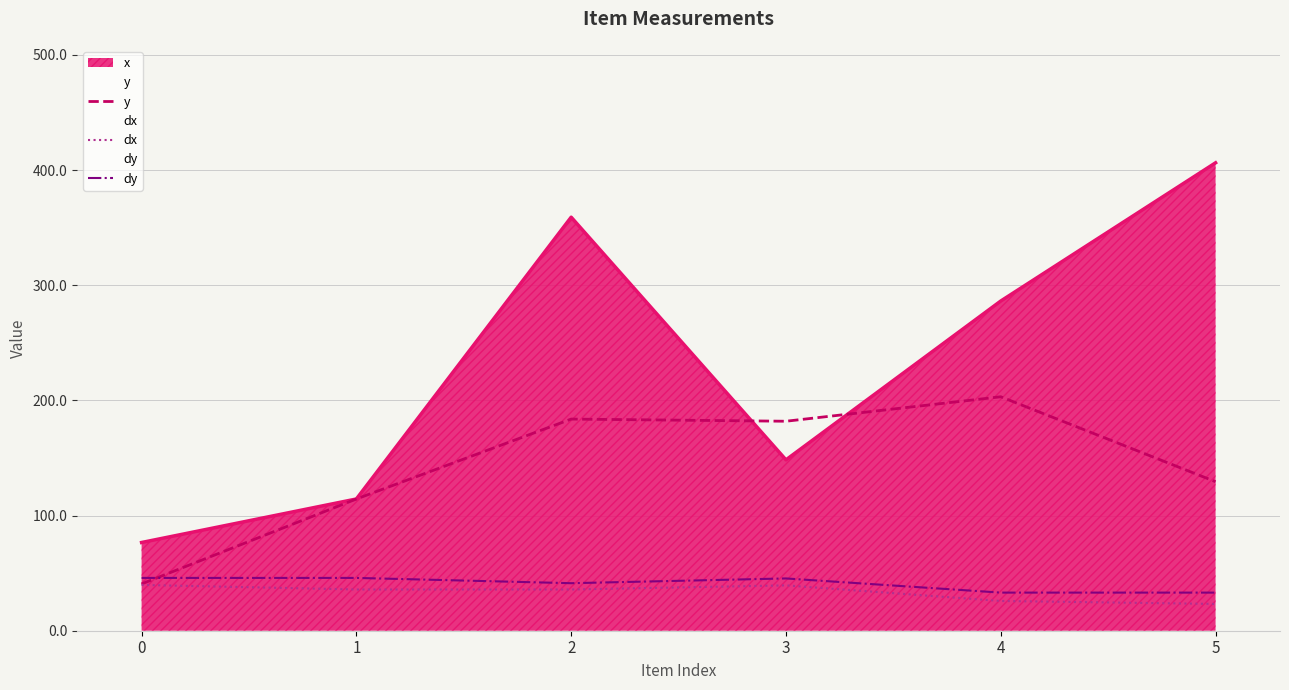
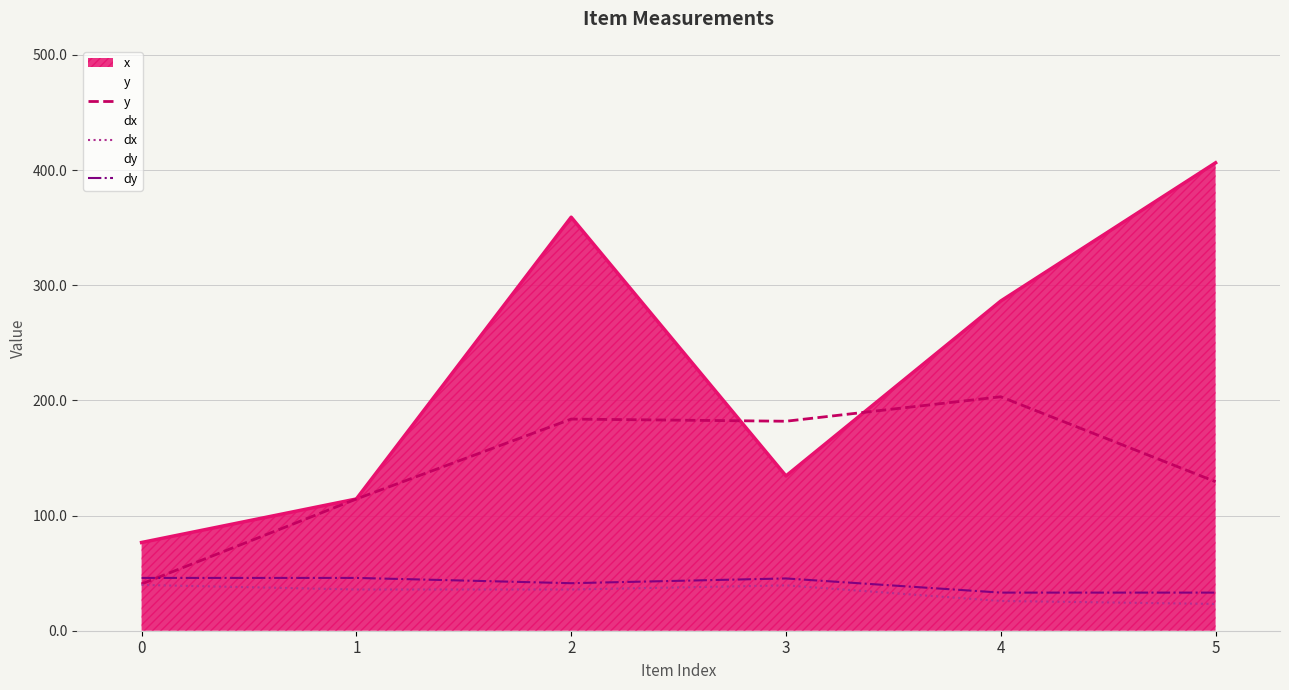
x, 3: 148 -> 134
